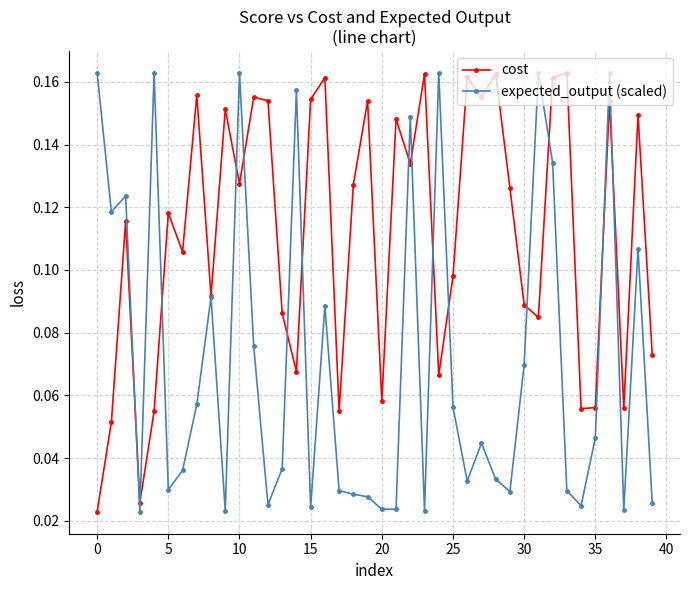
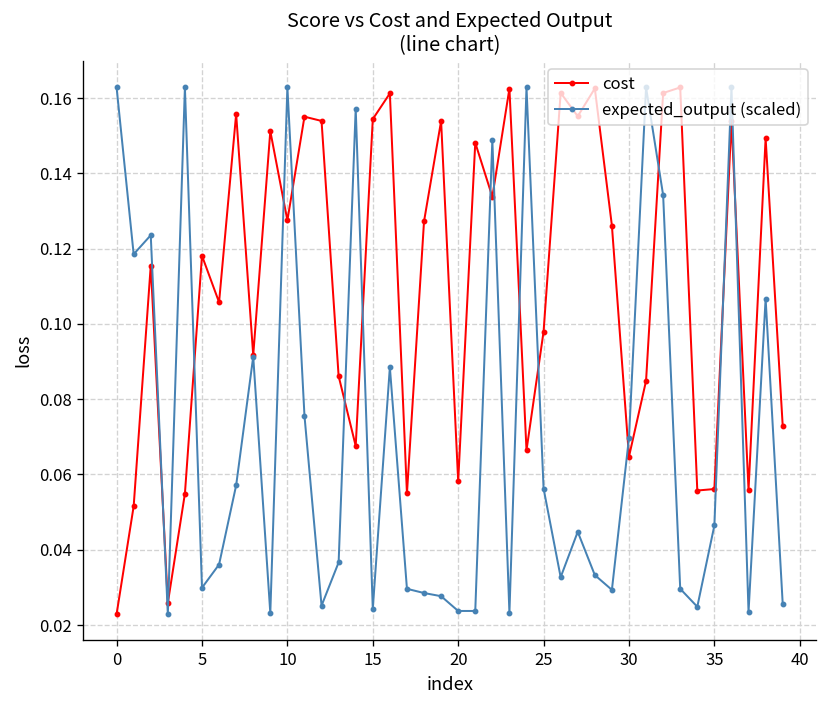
cost, 30: 0.089 -> 0.065
